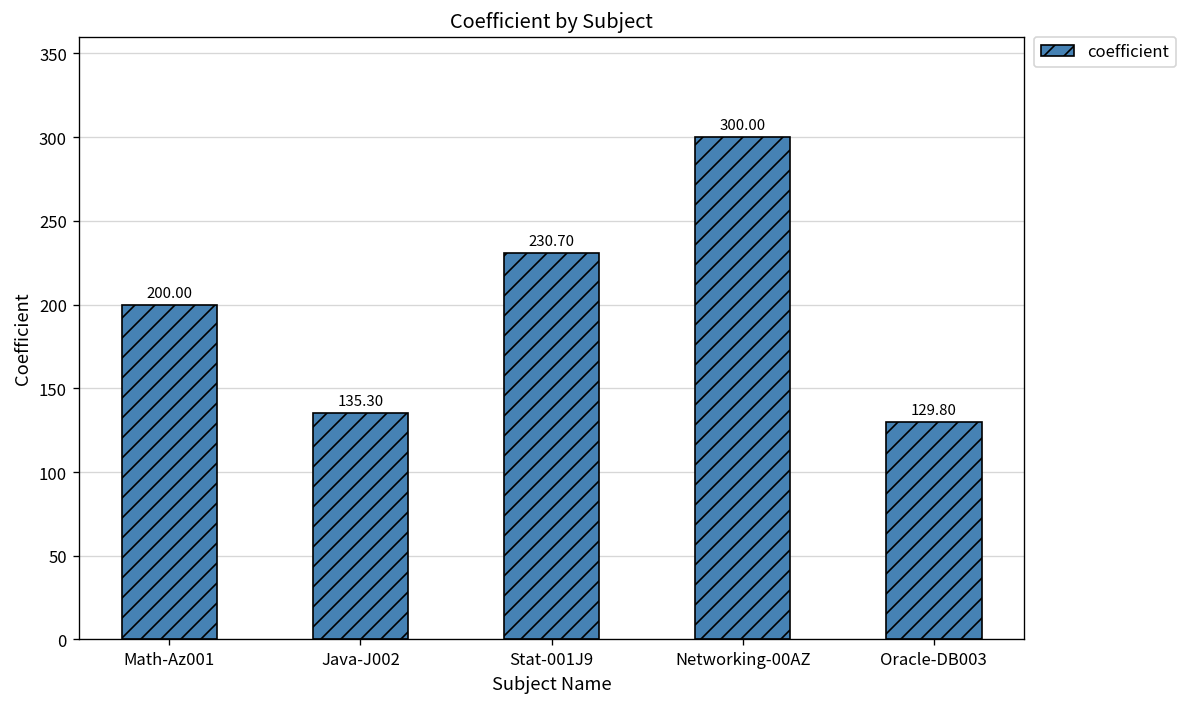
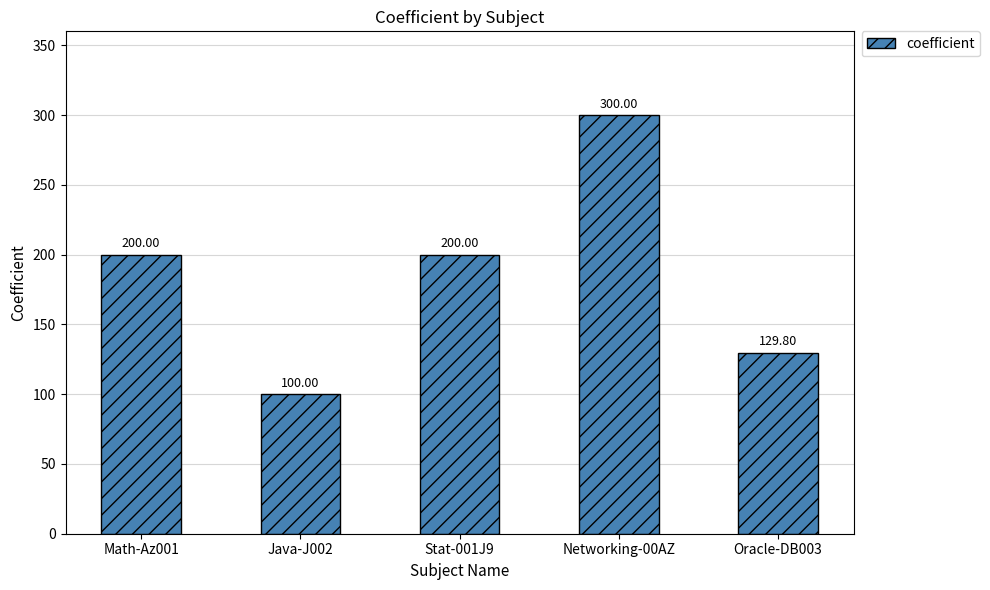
Java-J002: 135.30 -> 100.00
Stat-001J9: 230.70 -> 200.00
